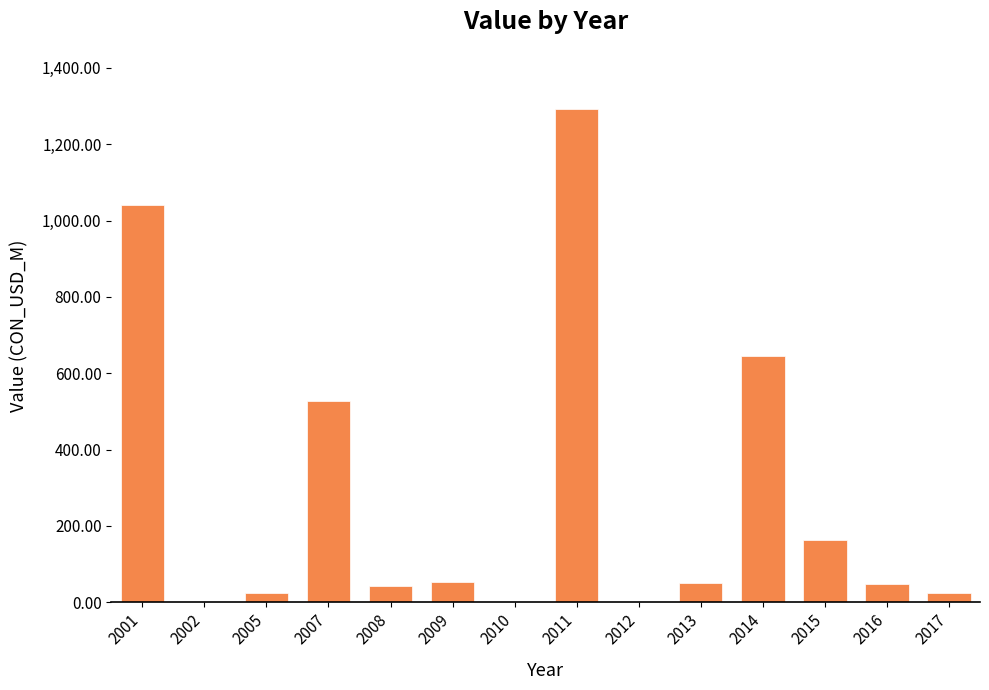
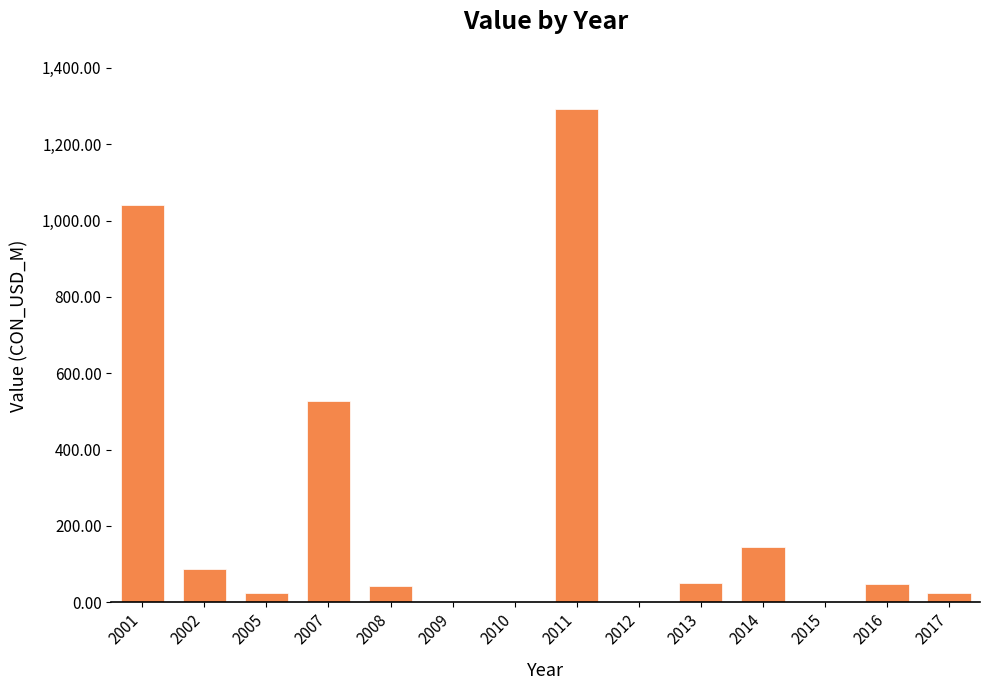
2002: 0 -> 90
2009: 50 -> 0
2014: 650 -> 140
2015: 160 -> 0
